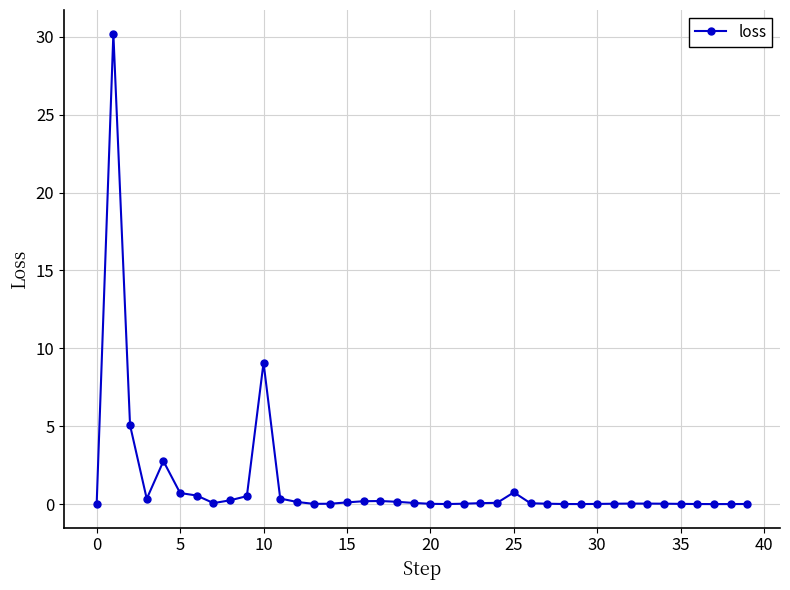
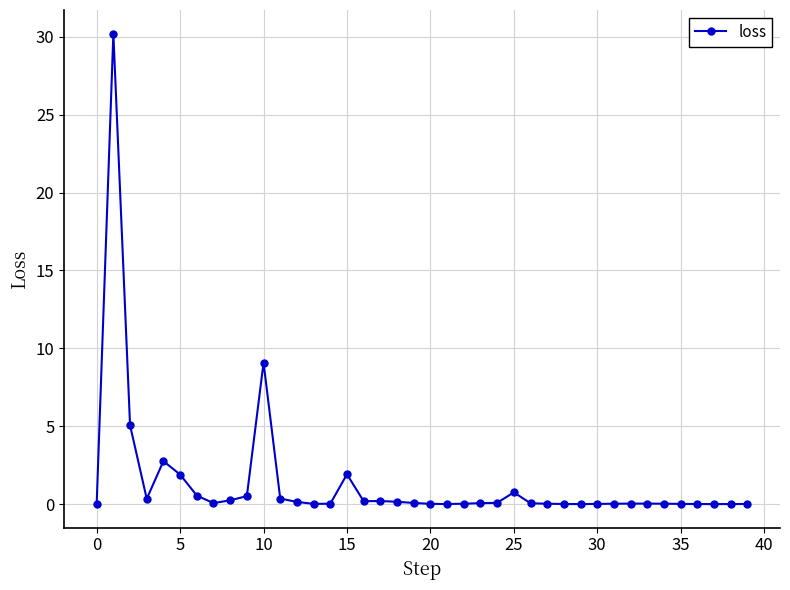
5: 0.7 -> 1.9
15: 0.1 -> 1.9
